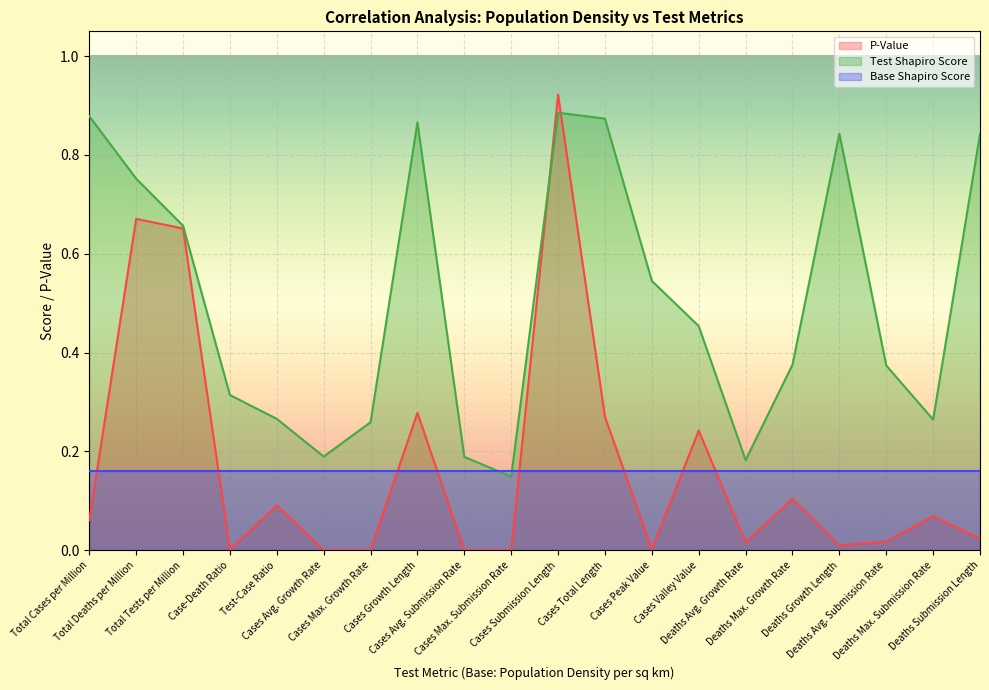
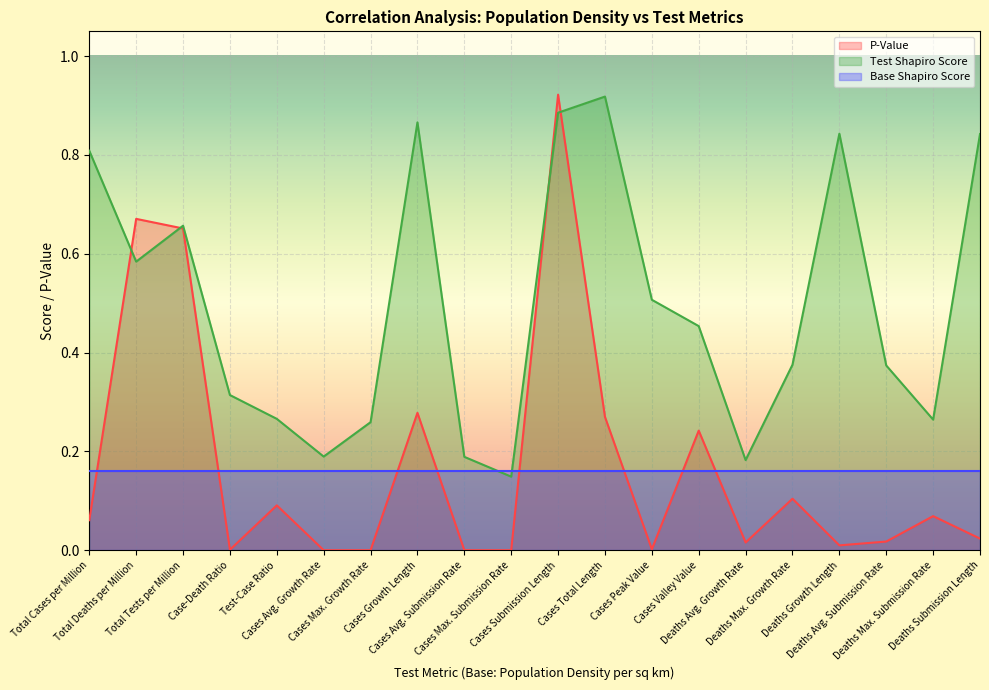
Test Shapiro Score, Total Cases per Million: 0.88 -> 0.81
Test Shapiro Score, Total Deaths per Million: 0.75 -> 0.58
Test Shapiro Score, Cases Total Length: 0.87 -> 0.92
Test Shapiro Score, Cases Peak Value: 0.55 -> 0.51
